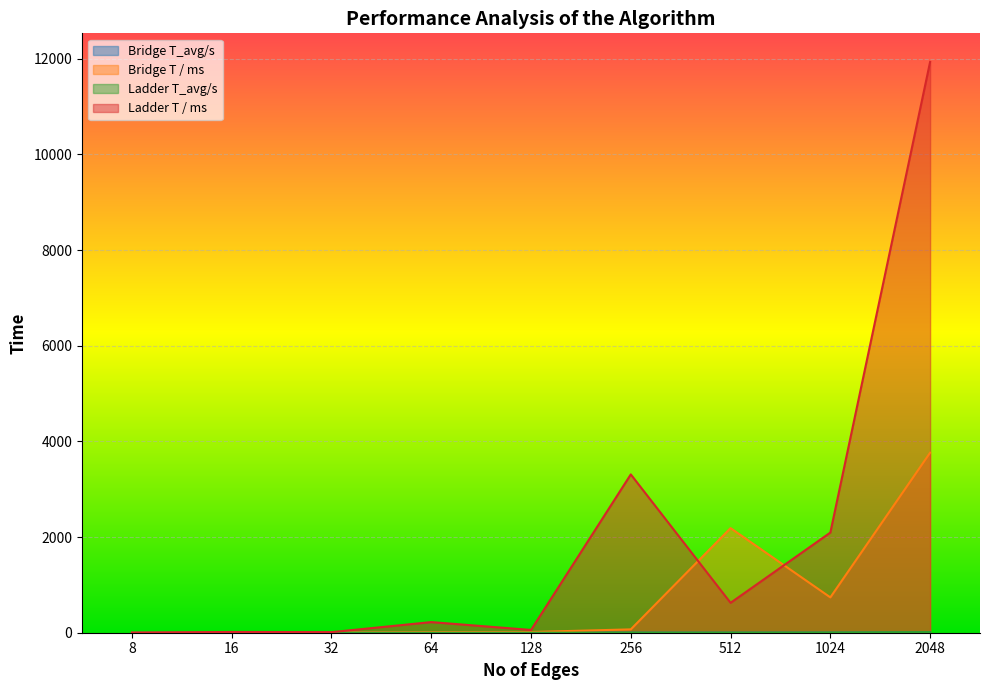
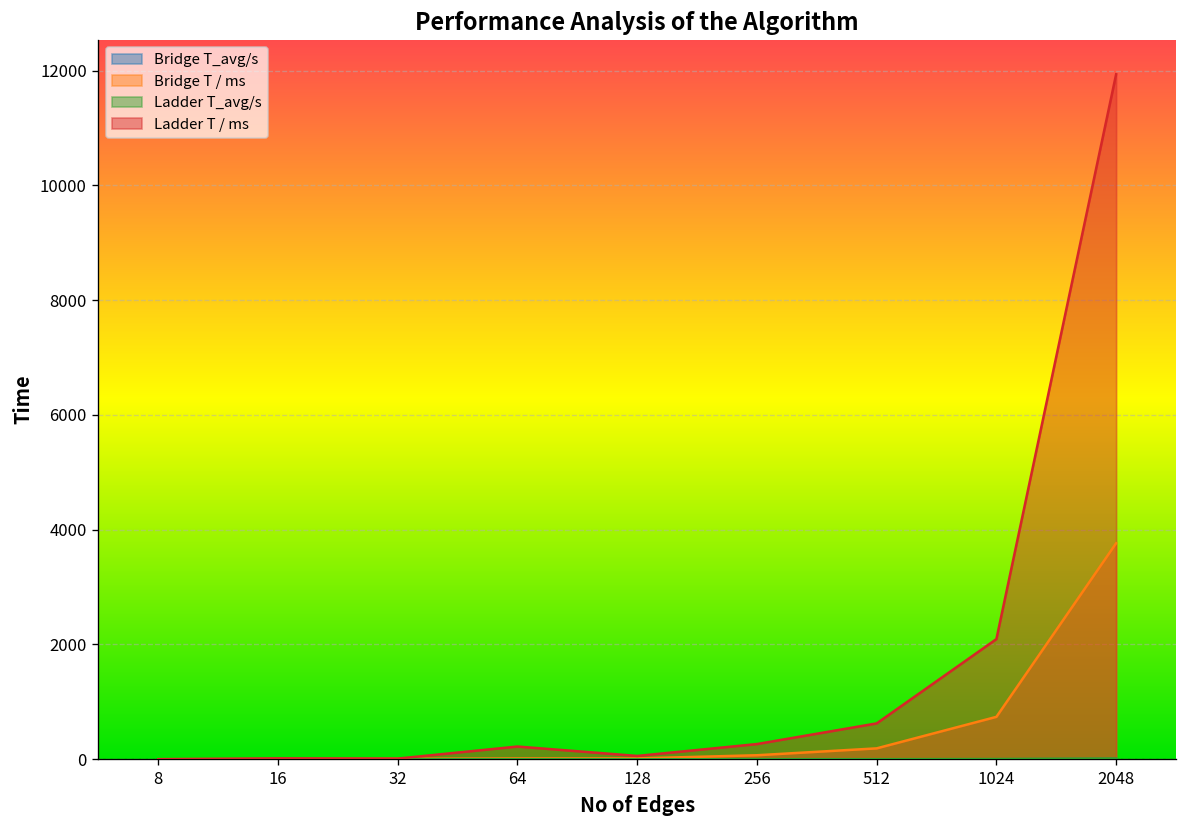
Ladder T / ms, 256: 3300 -> 300
Bridge T / ms, 512: 2200 -> 200
